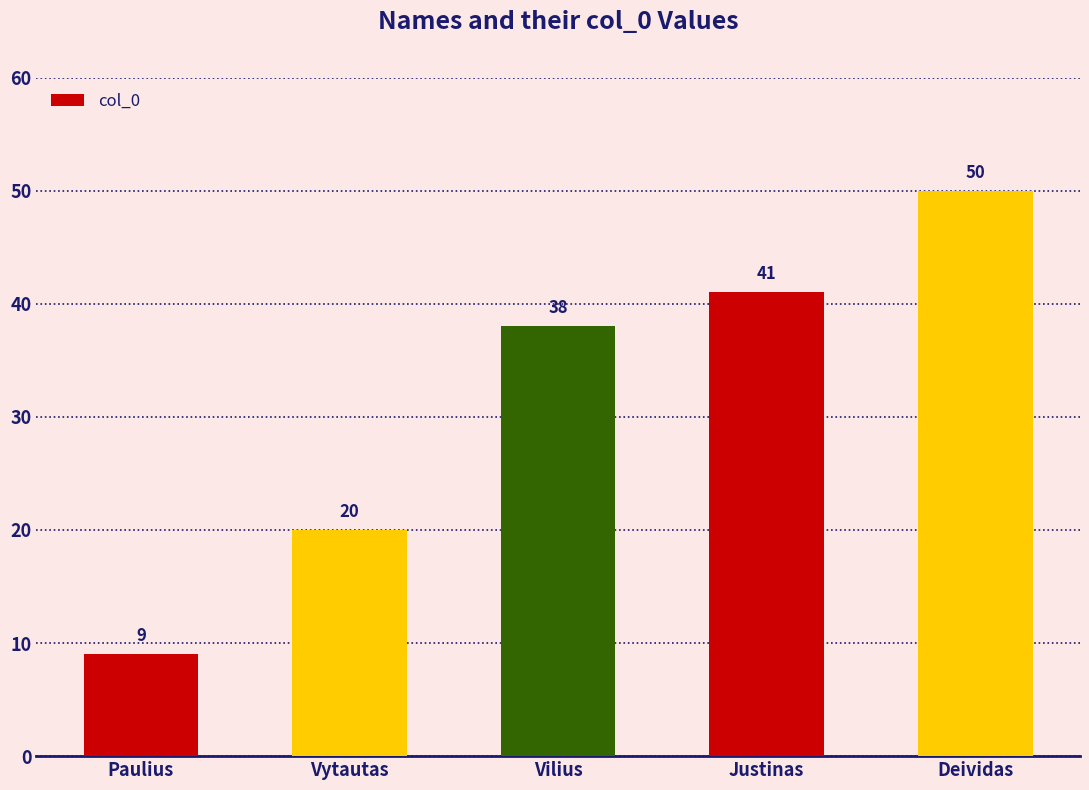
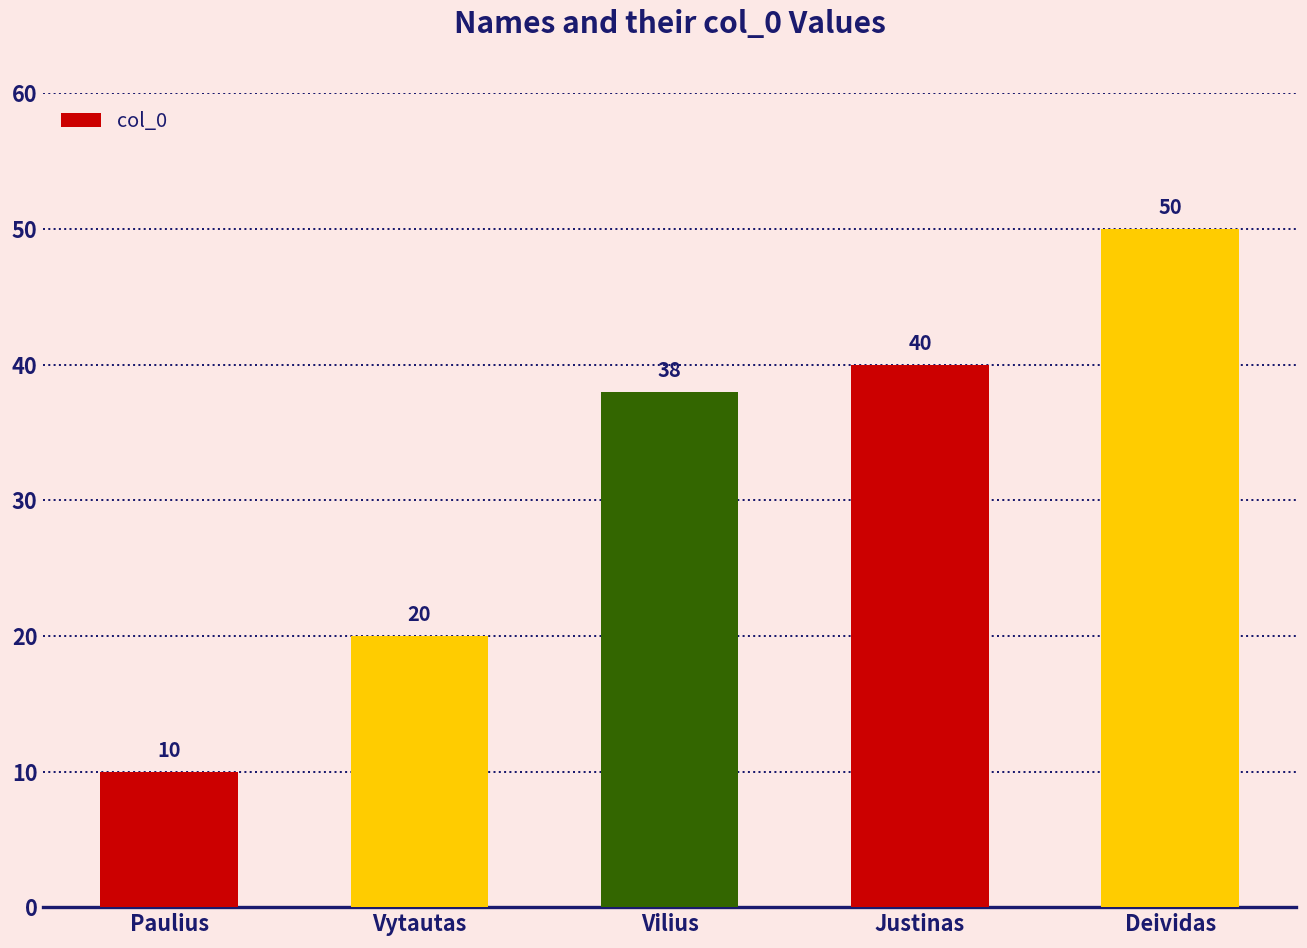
Paulius: 9 -> 10
Justinas: 41 -> 40
